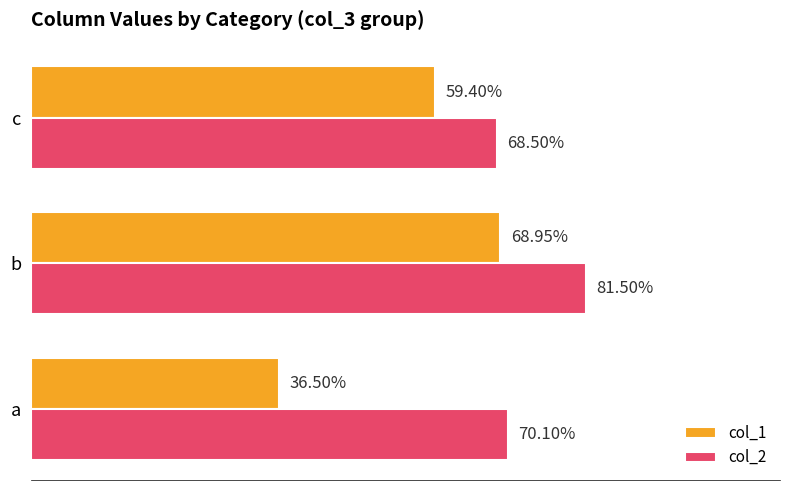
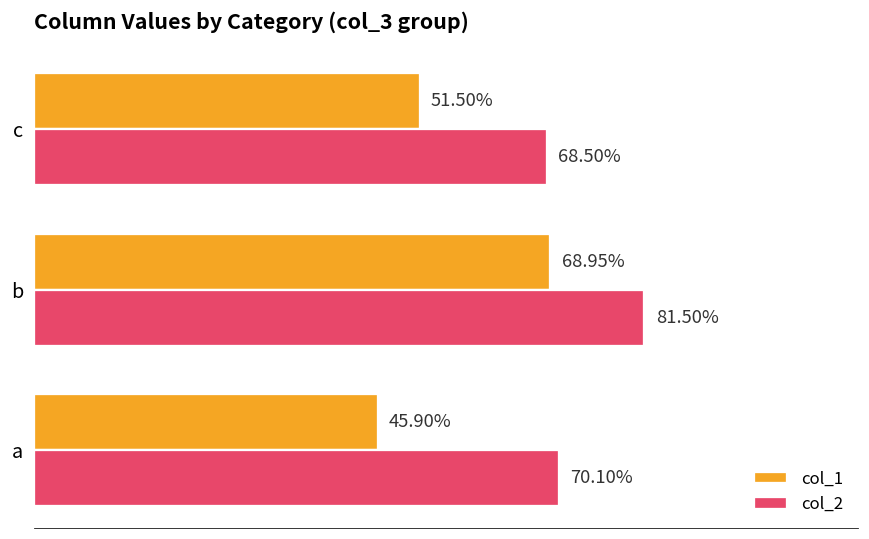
col_1, c: 59.40% -> 51.50%
col_1, a: 36.50% -> 45.90%
